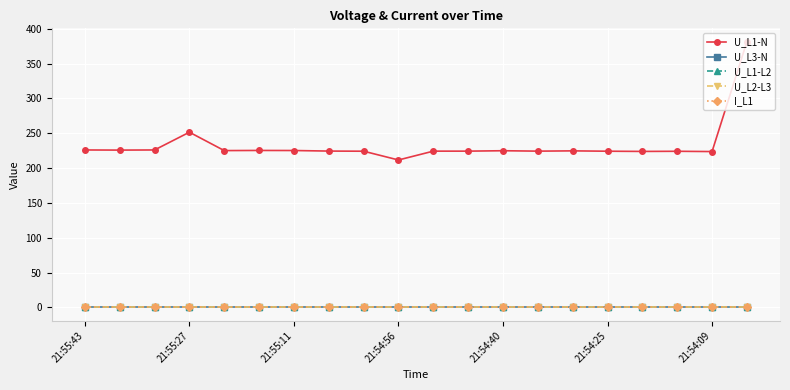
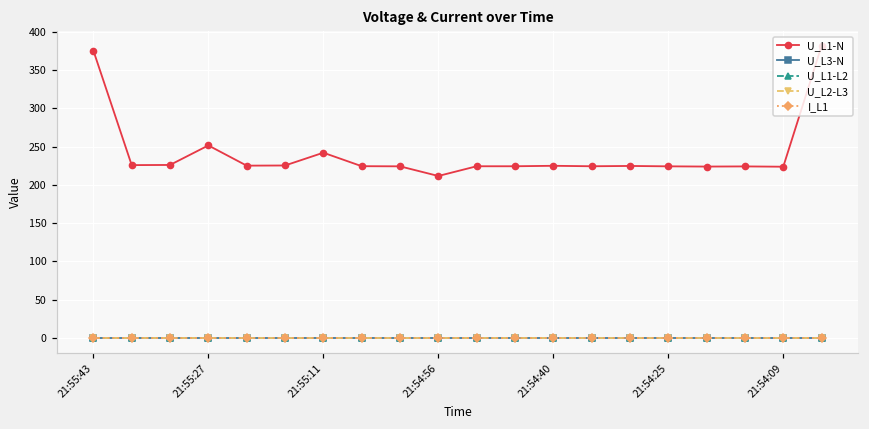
U_L1-N, 21:55:43: 230 -> 380
U_L1-N, 21:55:11: 230 -> 240
